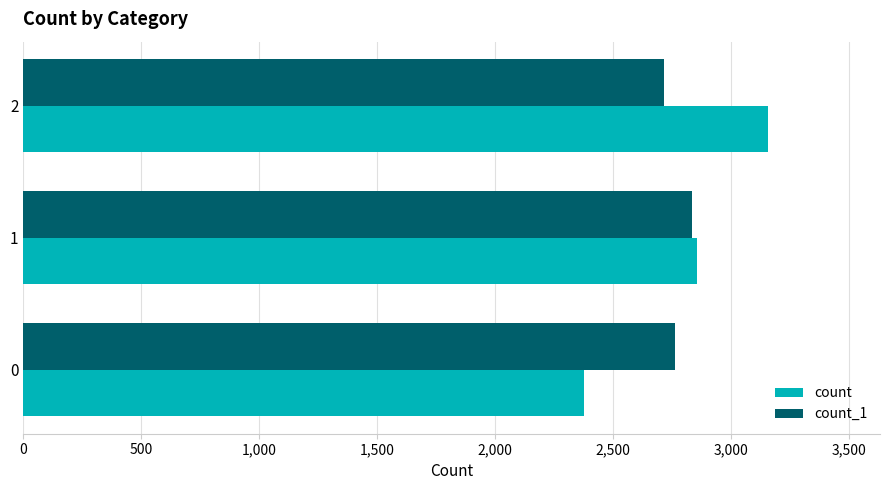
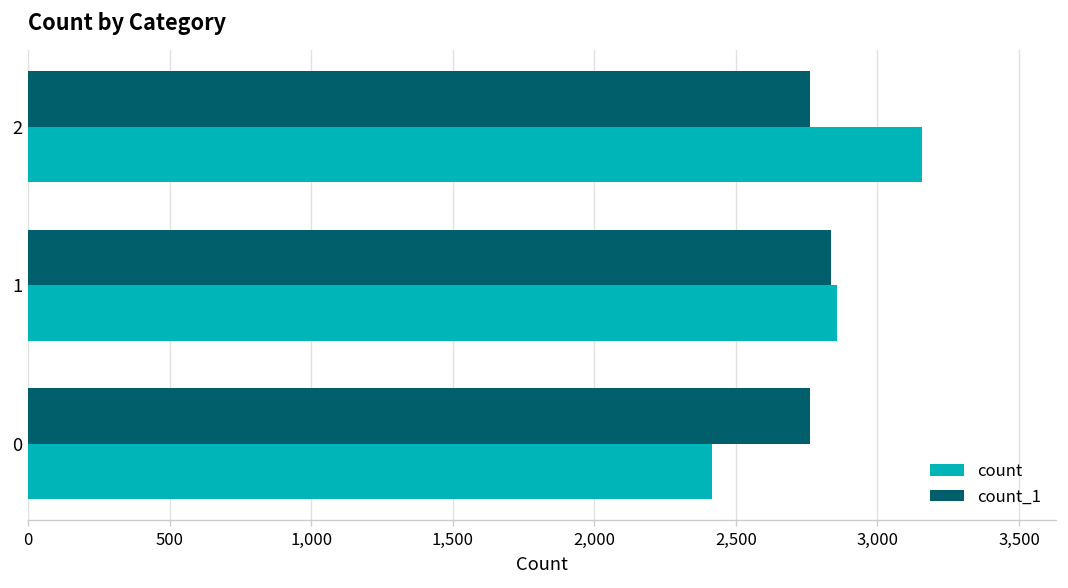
count_1, 2: 2,710 -> 2,760
count, 0: 2,380 -> 2,410
